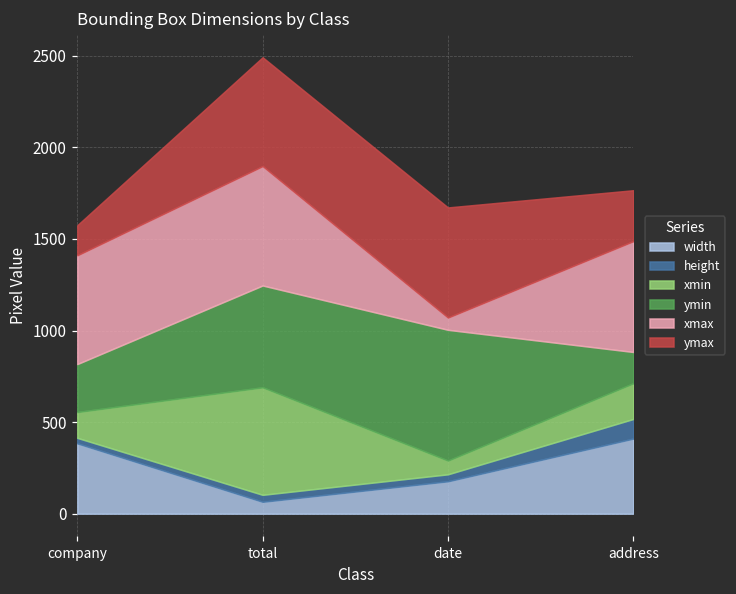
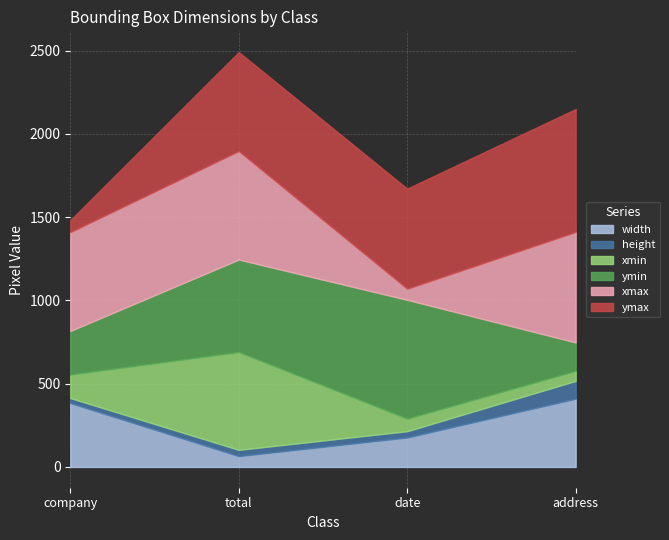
ymax, company: 160 -> 70
xmin, address: 200 -> 60
xmax, address: 610 -> 660
ymax, address: 280 -> 740
